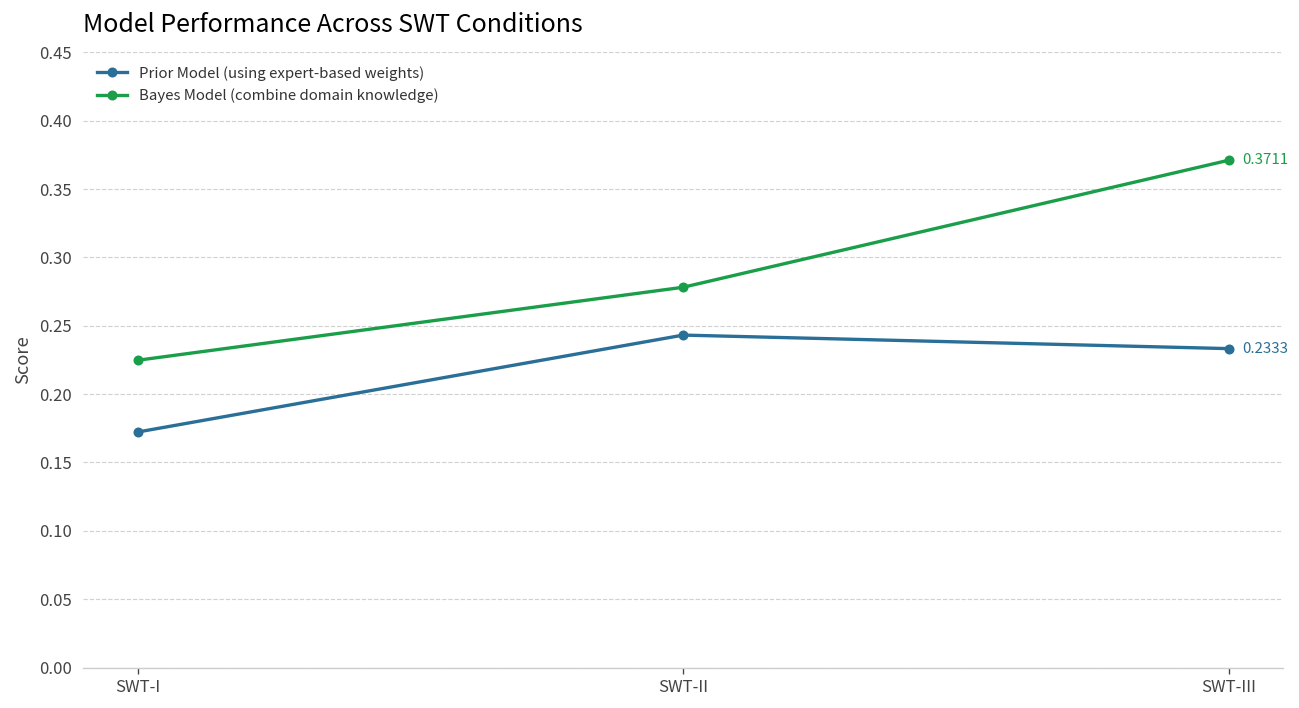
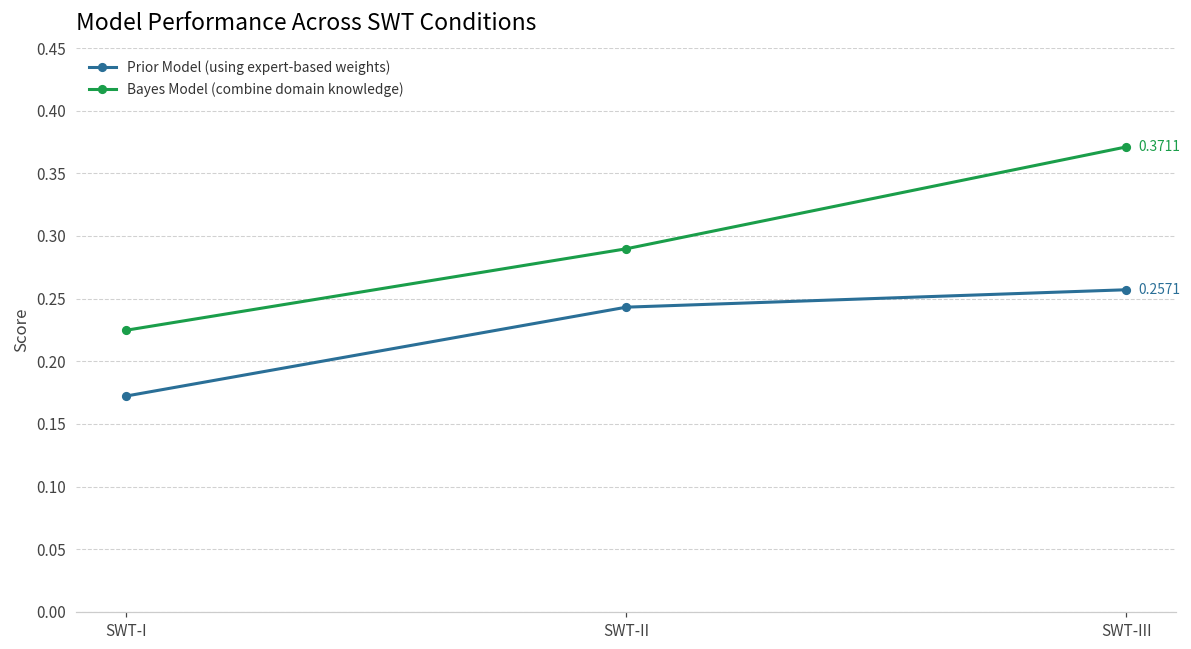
Bayes Model (combine domain knowledge), SWT-II: 0.278 -> 0.290
Prior Model (using expert-based weights), SWT-III: 0.2333 -> 0.2571
